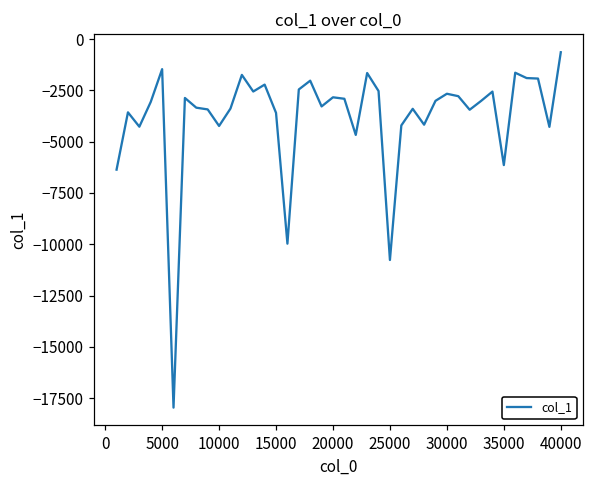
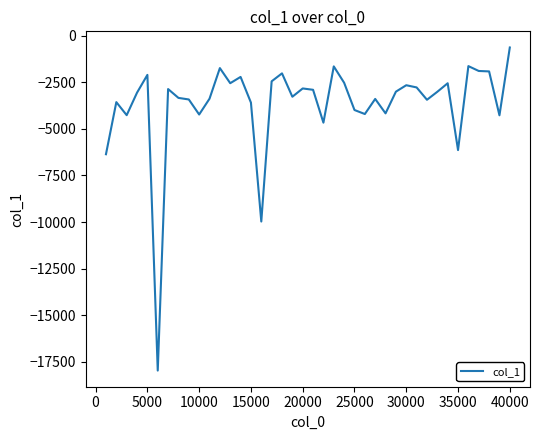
5000: -1500 -> -2100
25000: -10800 -> -4000
